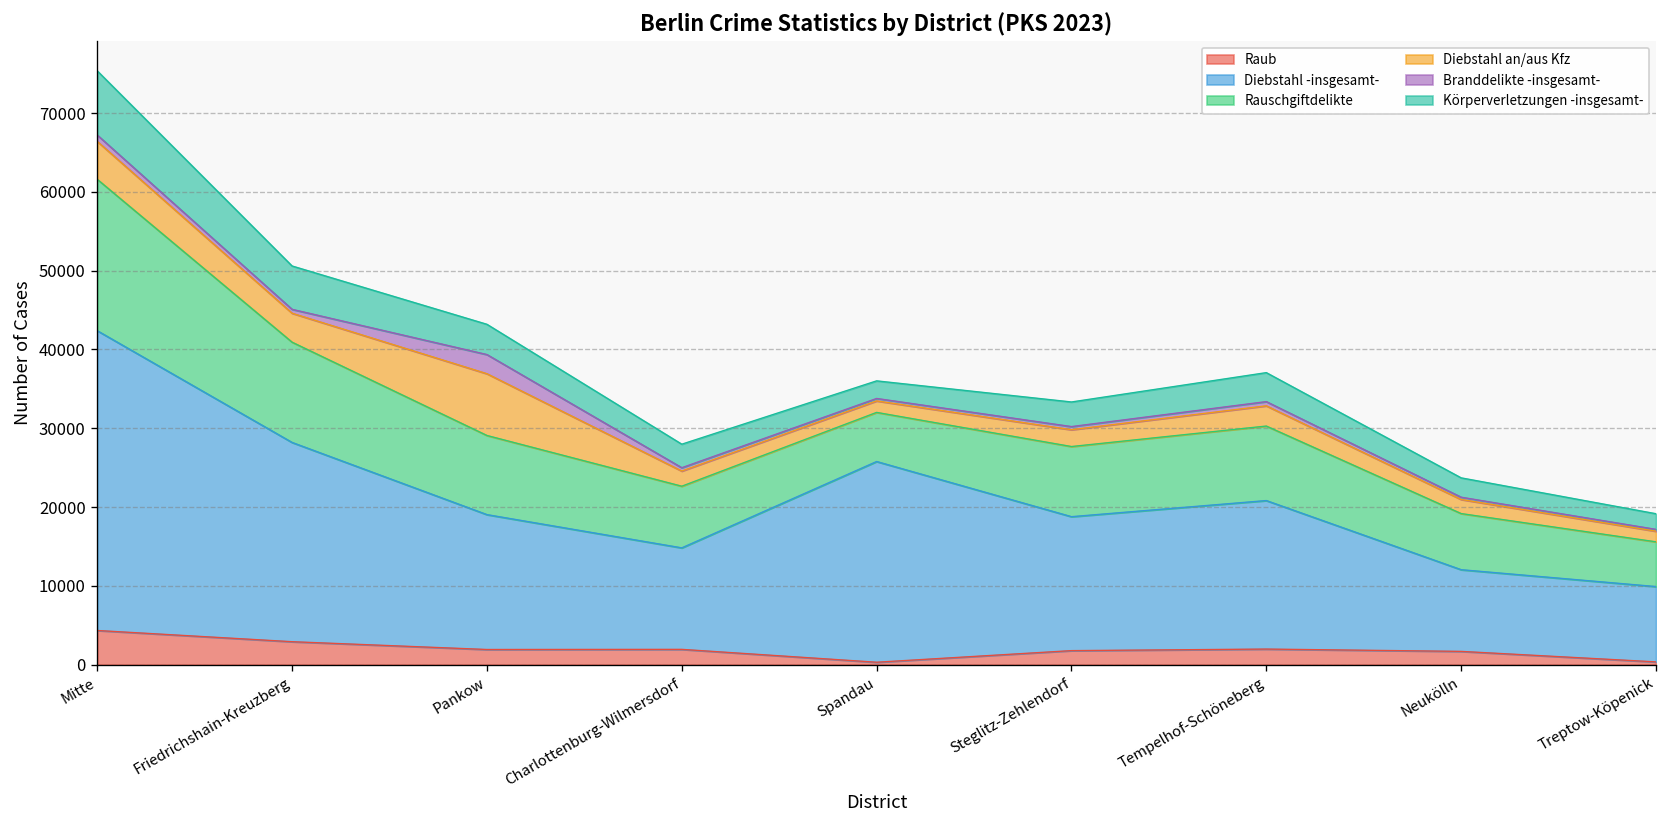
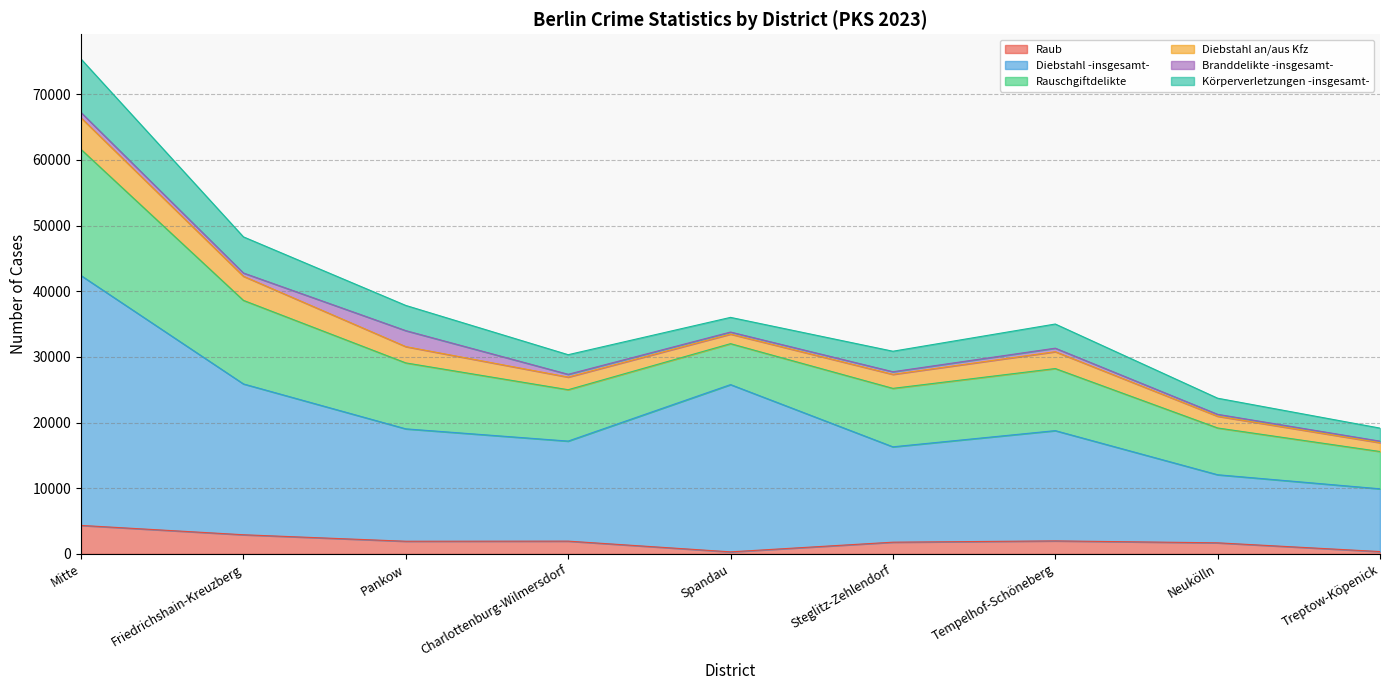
Diebstahl -insgesamt-, Friedrichshain-Kreuzberg: 25000 -> 23000
Diebstahl an/aus Kfz, Pankow: 8000 -> 2000
Diebstahl -insgesamt-, Charlottenburg-Wilmersdorf: 13000 -> 15000
Diebstahl -insgesamt-, Steglitz-Zehlendorf: 17000 -> 15000
Diebstahl -insgesamt-, Tempelhof-Schöneberg: 19000 -> 17000
